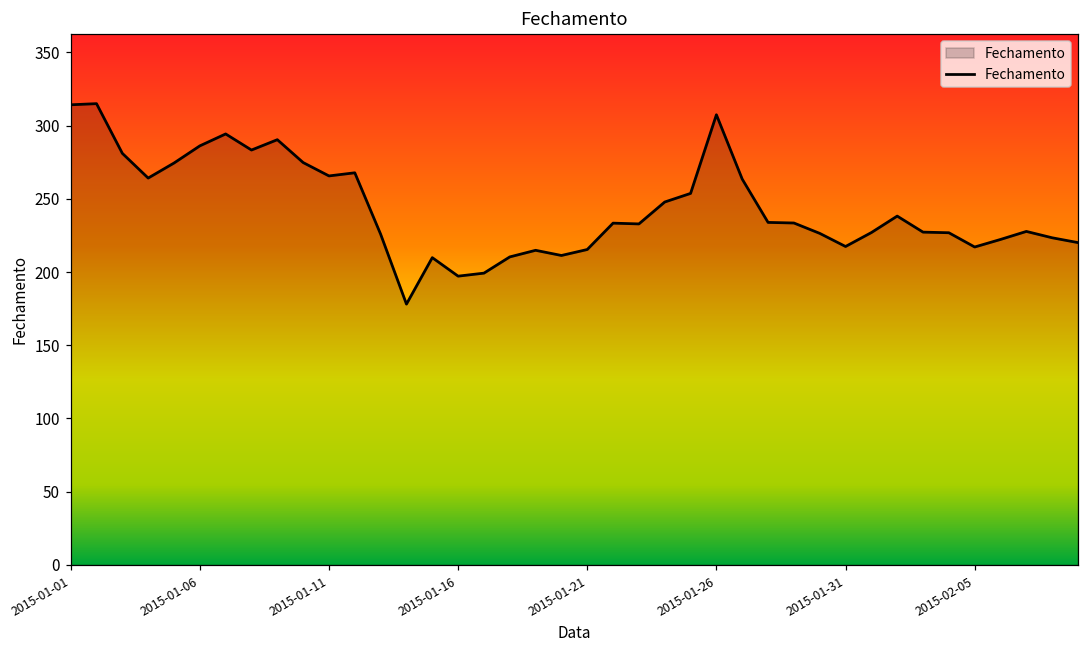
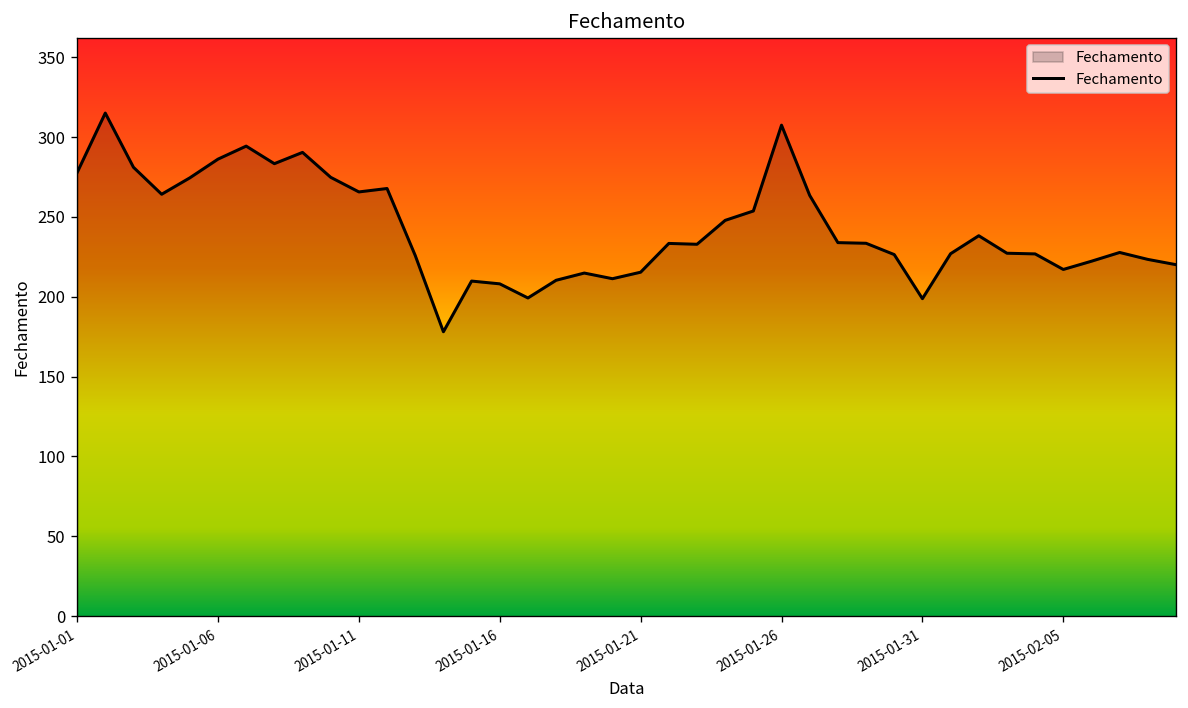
2015-01-01: 314 -> 278
2015-01-16: 197 -> 208
2015-01-31: 217 -> 199
